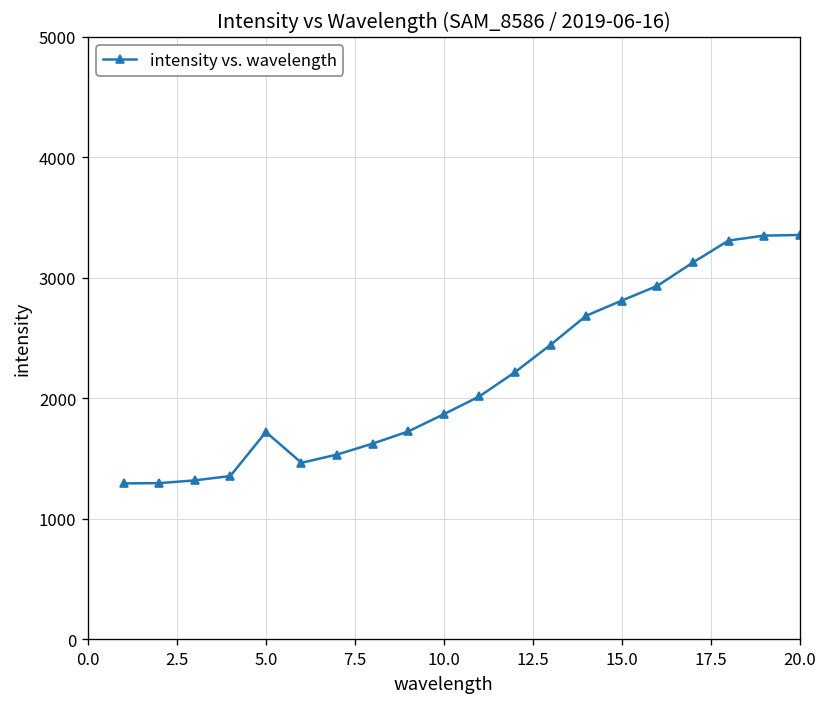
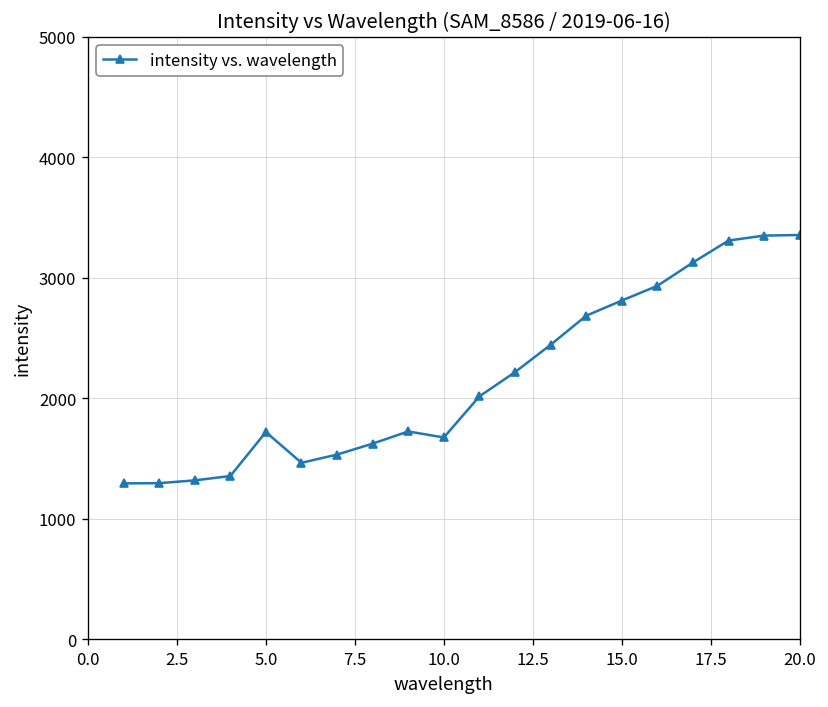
10.0: 1870 -> 1680
